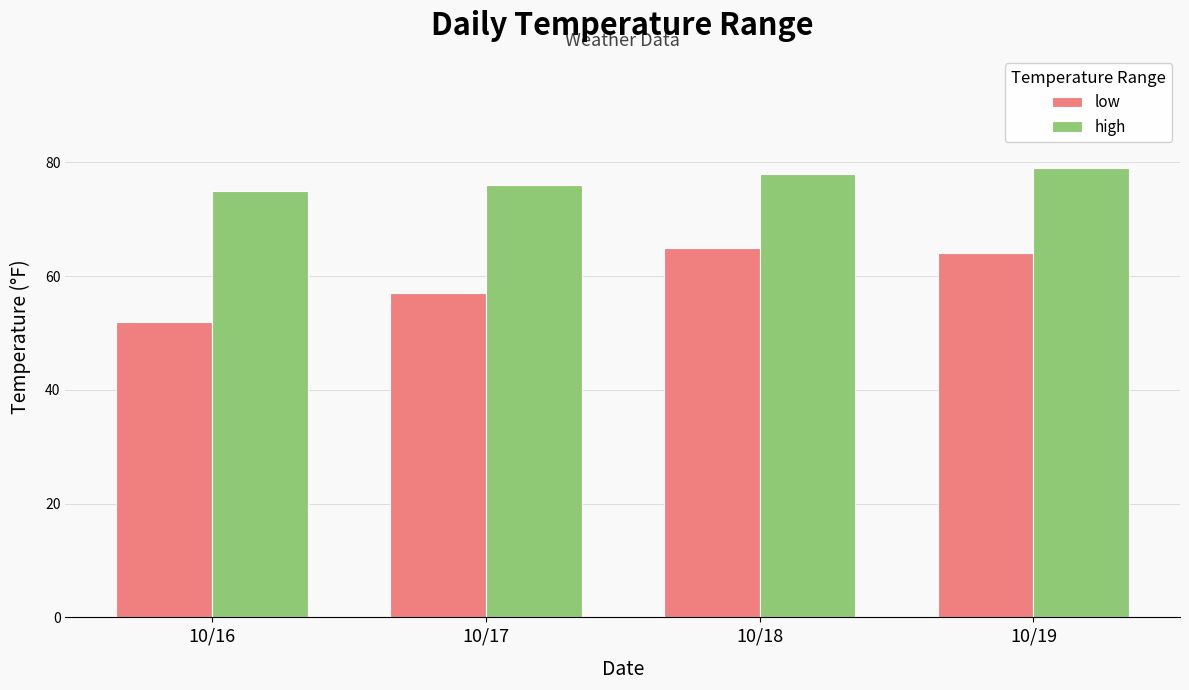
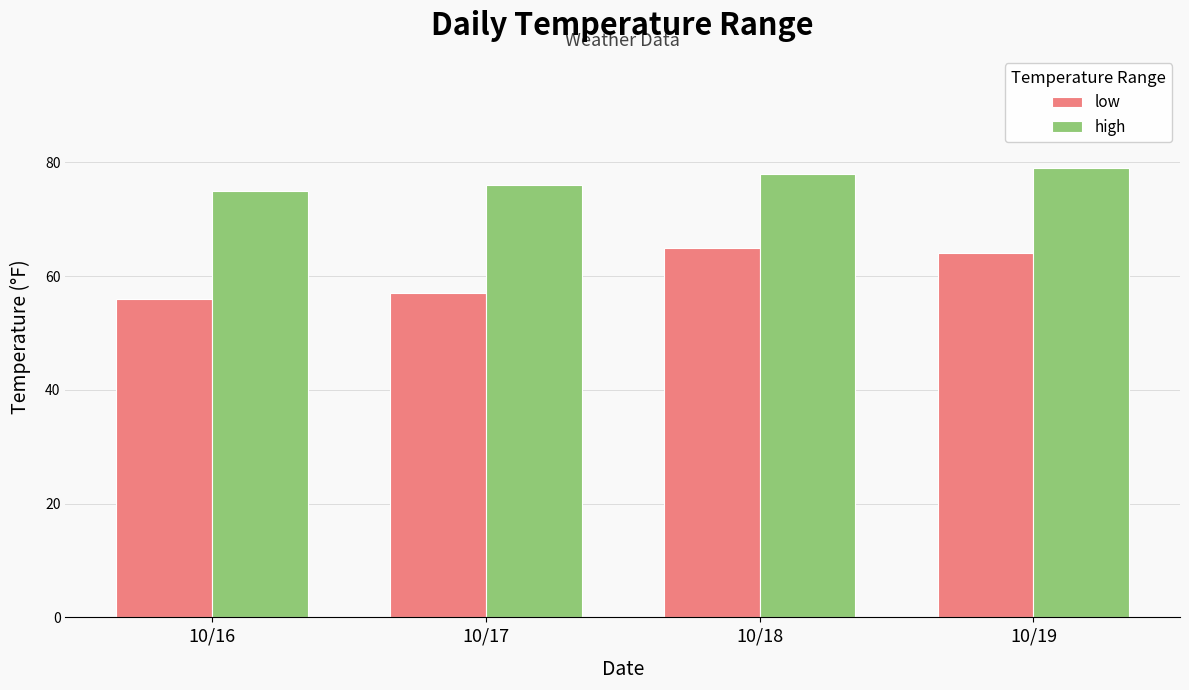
low, 10/16: 52 -> 56
